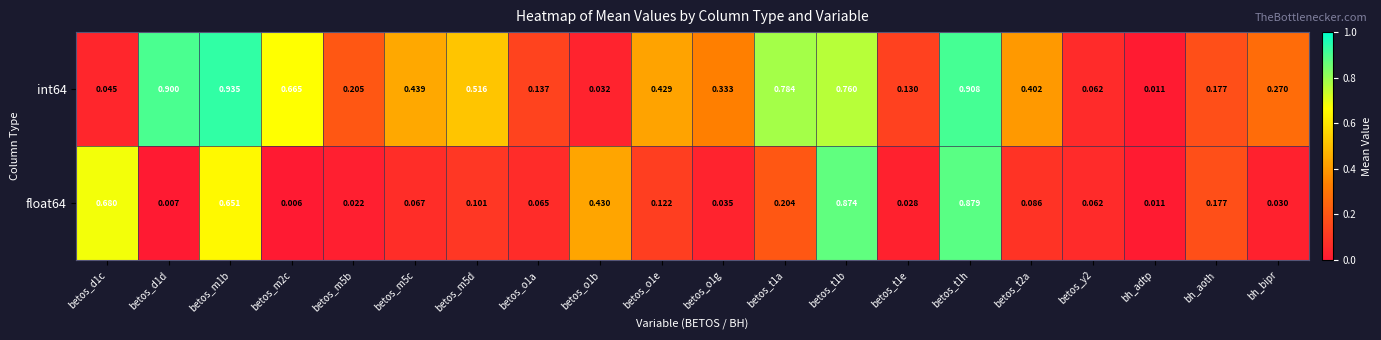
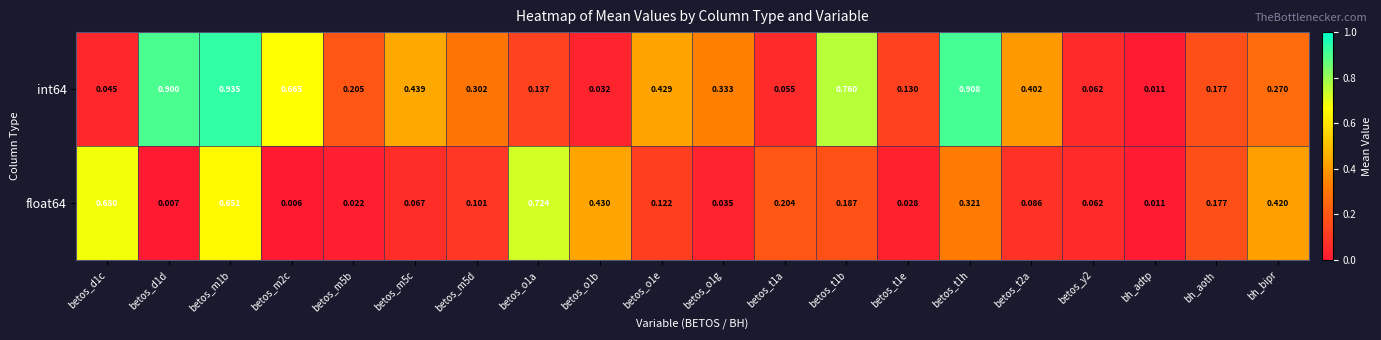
int64, betos_m5d: 0.516 -> 0.302
int64, betos_t1a: 0.784 -> 0.055
float64, betos_o1a: 0.065 -> 0.724
float64, betos_t1b: 0.874 -> 0.187
float64, betos_t1h: 0.879 -> 0.321
float64, bh_bipr: 0.030 -> 0.420
